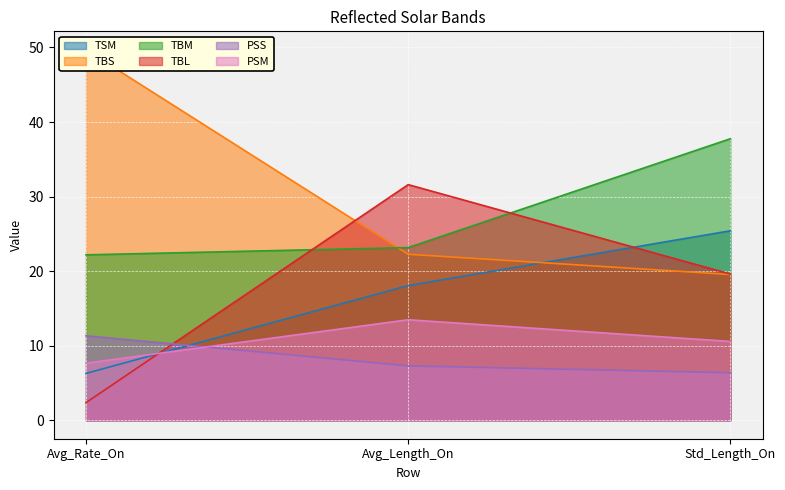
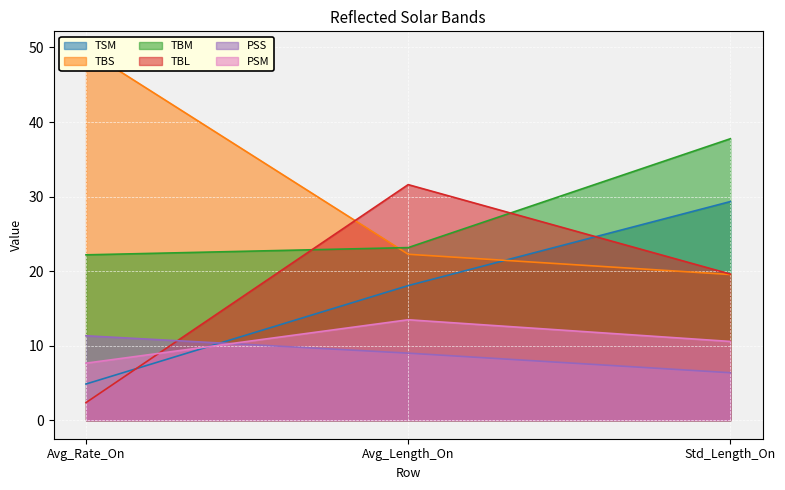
TSM, Avg_Rate_On: 6 -> 5
PSS, Avg_Length_On: 7 -> 9
TSM, Std_Length_On: 25 -> 29
